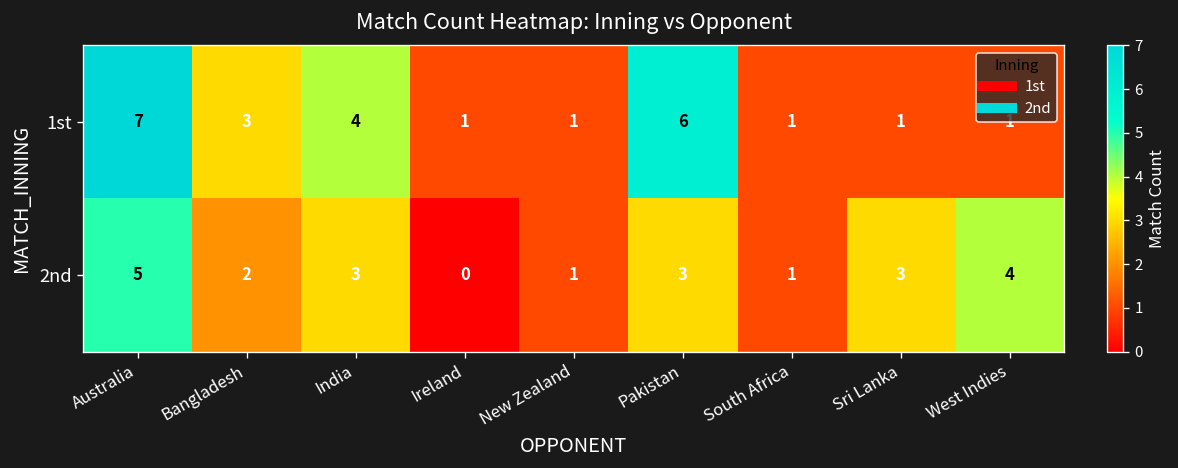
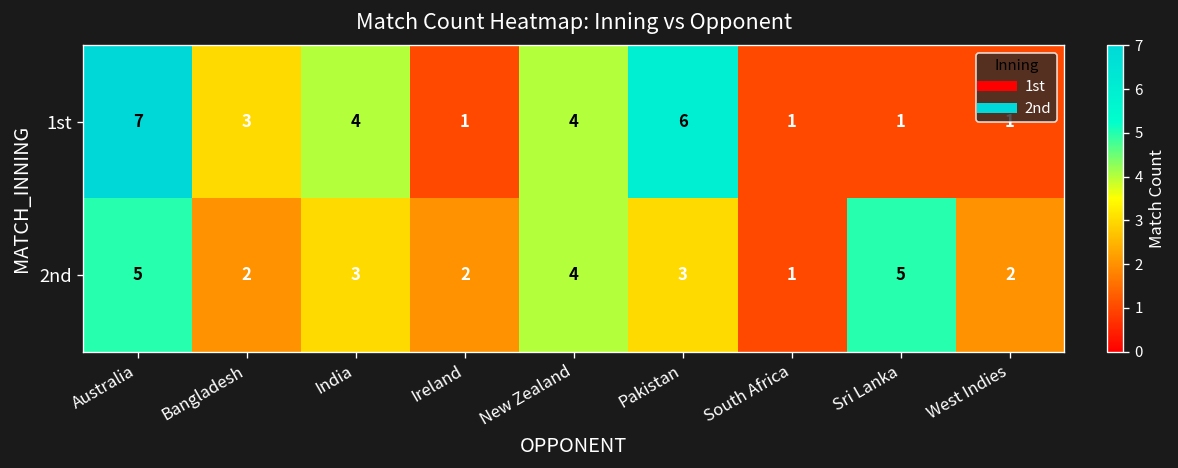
1st, New Zealand: 1 -> 4
2nd, Ireland: 0 -> 2
2nd, New Zealand: 1 -> 4
2nd, Sri Lanka: 3 -> 5
2nd, West Indies: 4 -> 2
